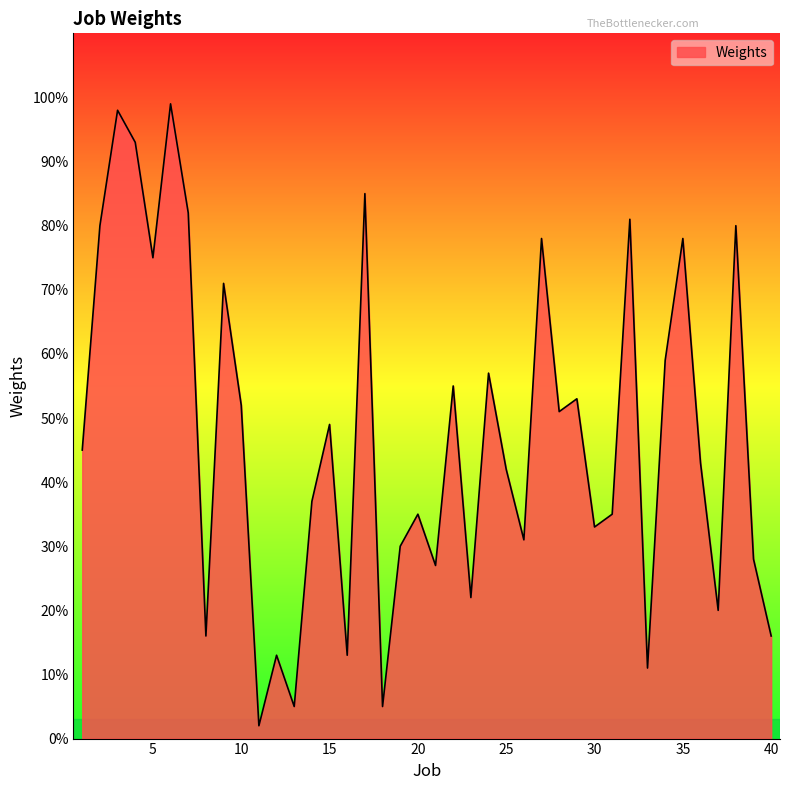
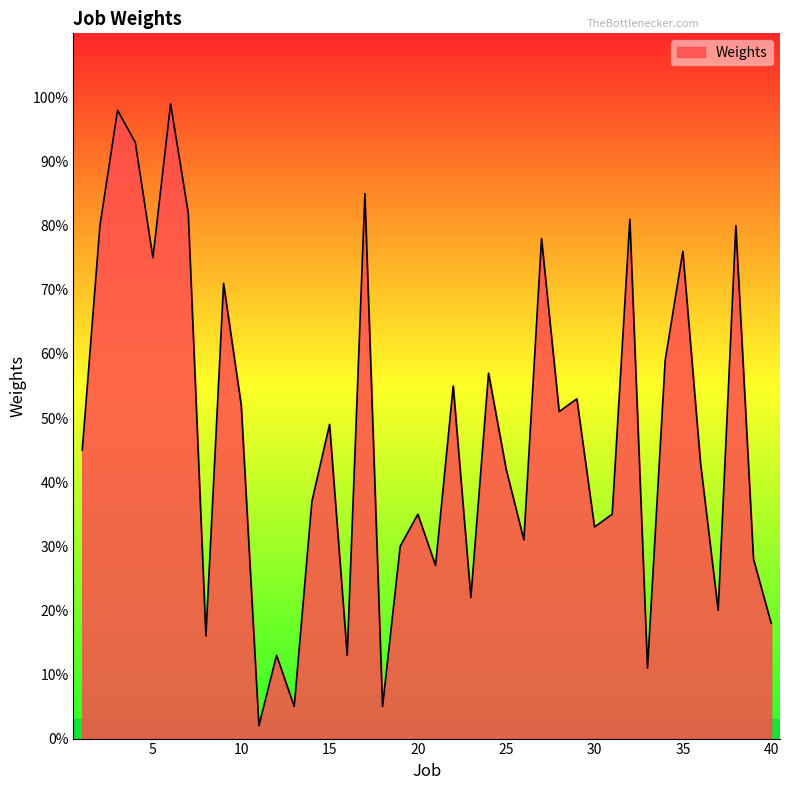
35: 78% -> 76%
40: 16% -> 18%
